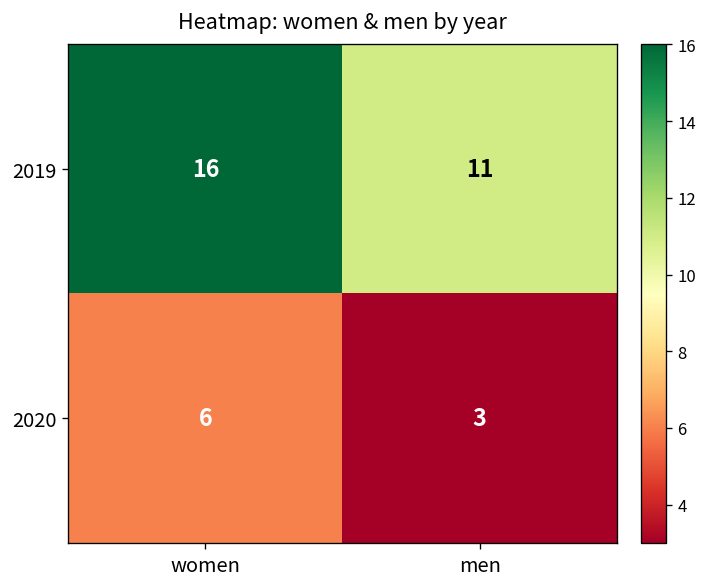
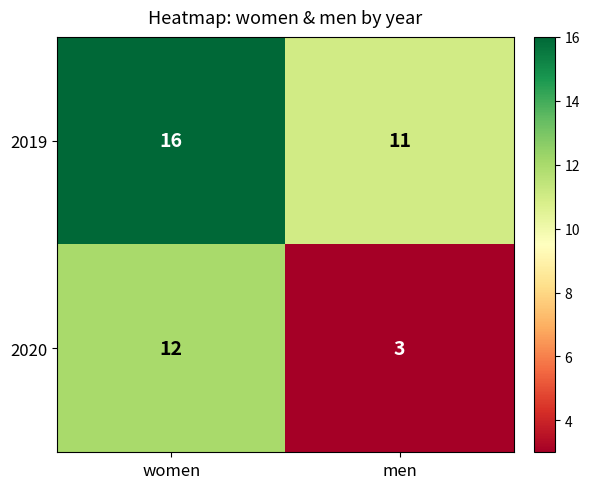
2020, women: 6 -> 12
